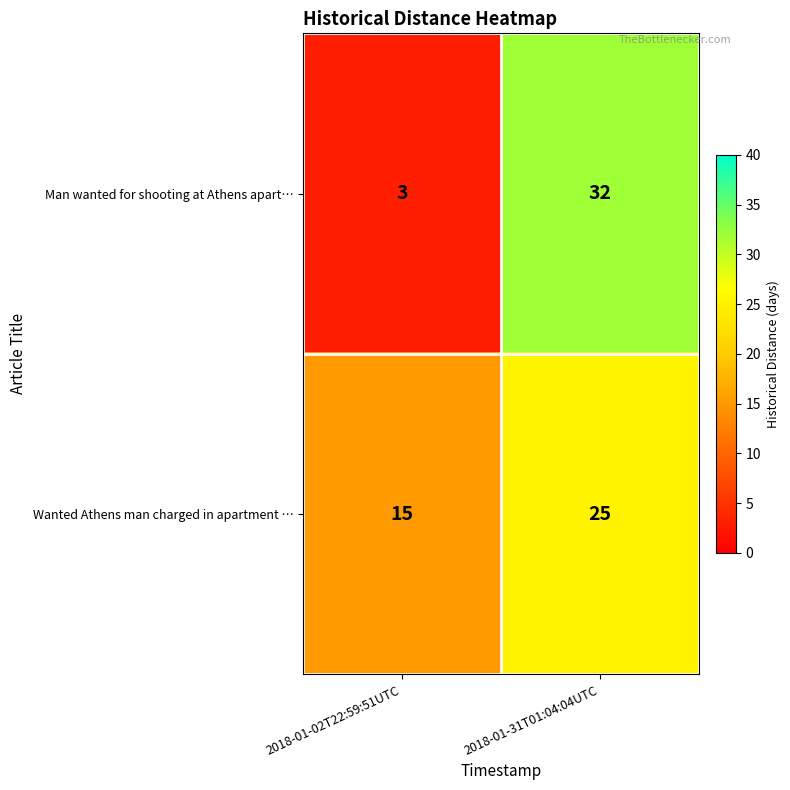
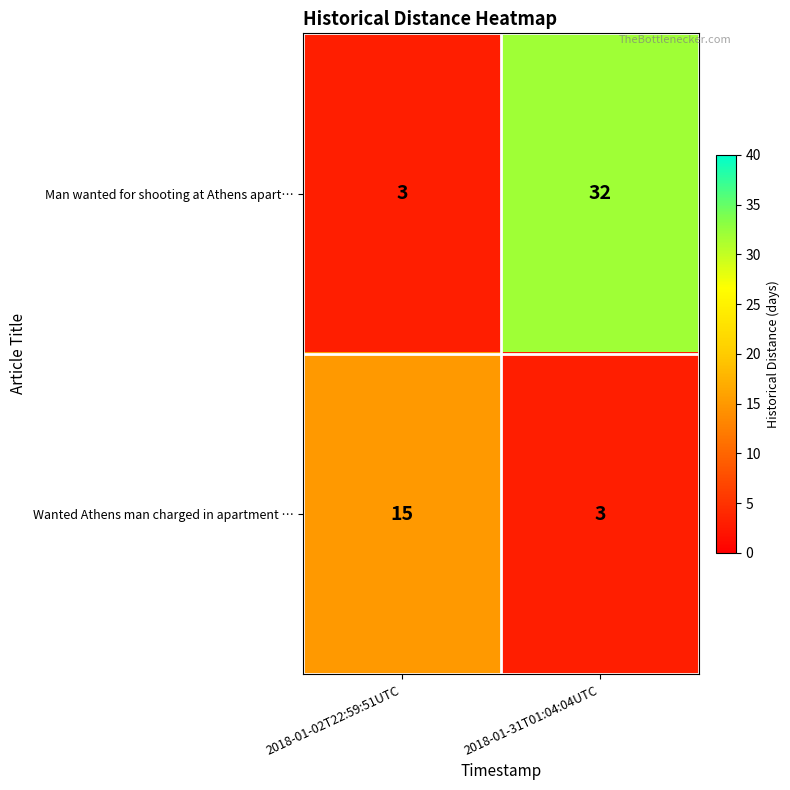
Wanted Athens man charged in apartment …, 2018-01-31T01:04:04UTC: 25 -> 3
